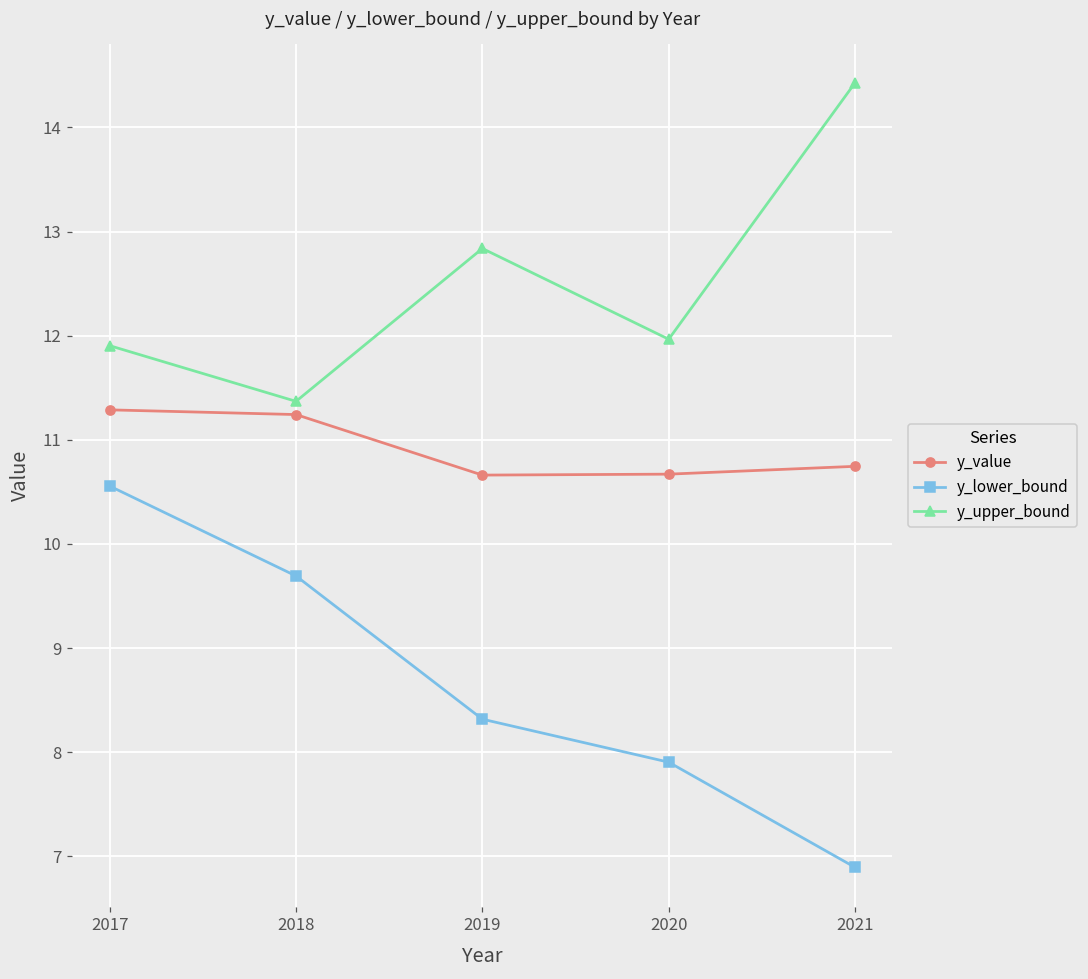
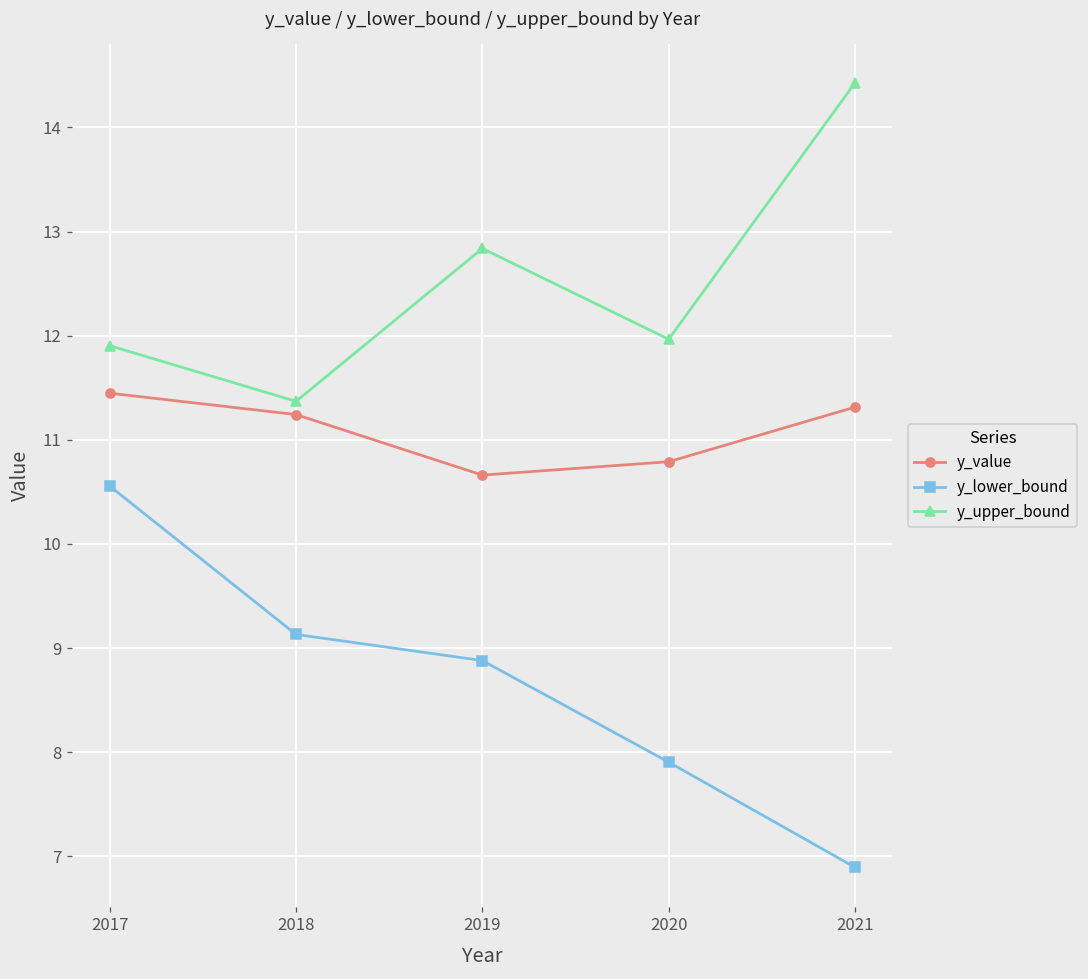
y_value, 2017: 11.3 -> 11.4
y_lower_bound, 2018: 9.7 -> 9.1
y_lower_bound, 2019: 8.3 -> 8.9
y_value, 2020: 10.7 -> 10.8
y_value, 2021: 10.7 -> 11.3
